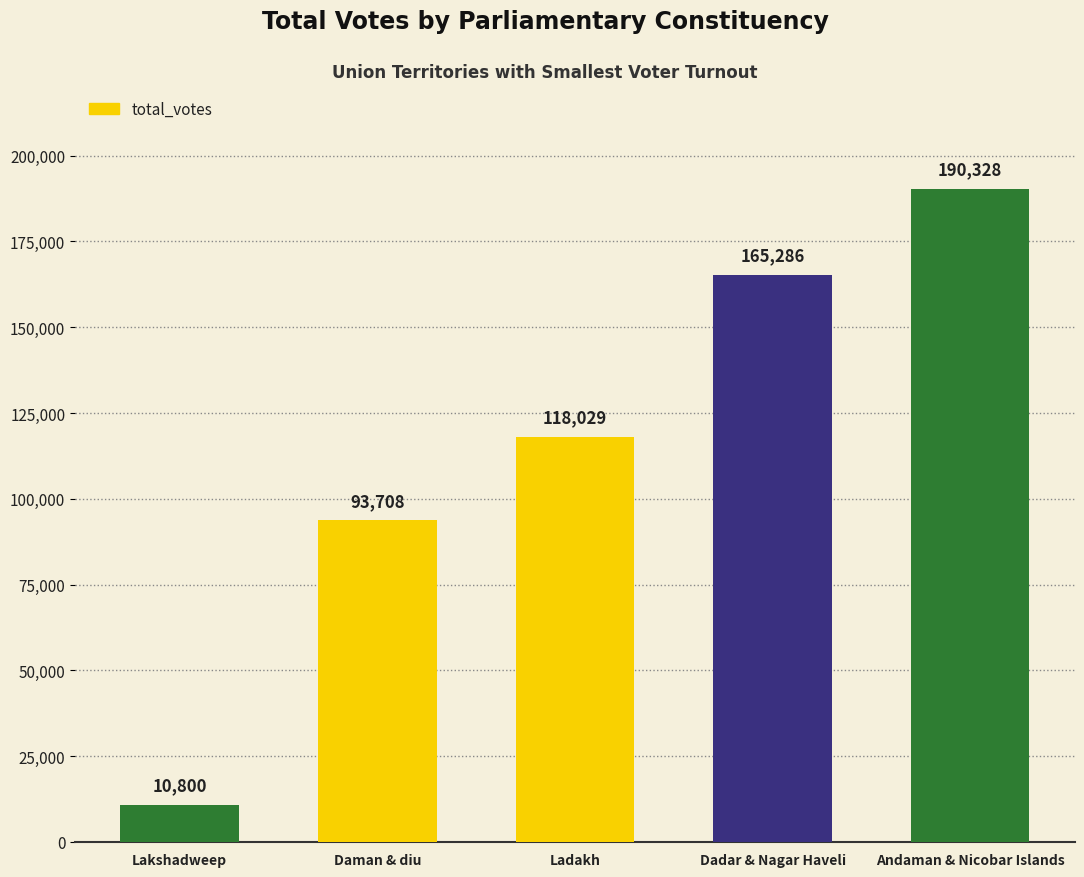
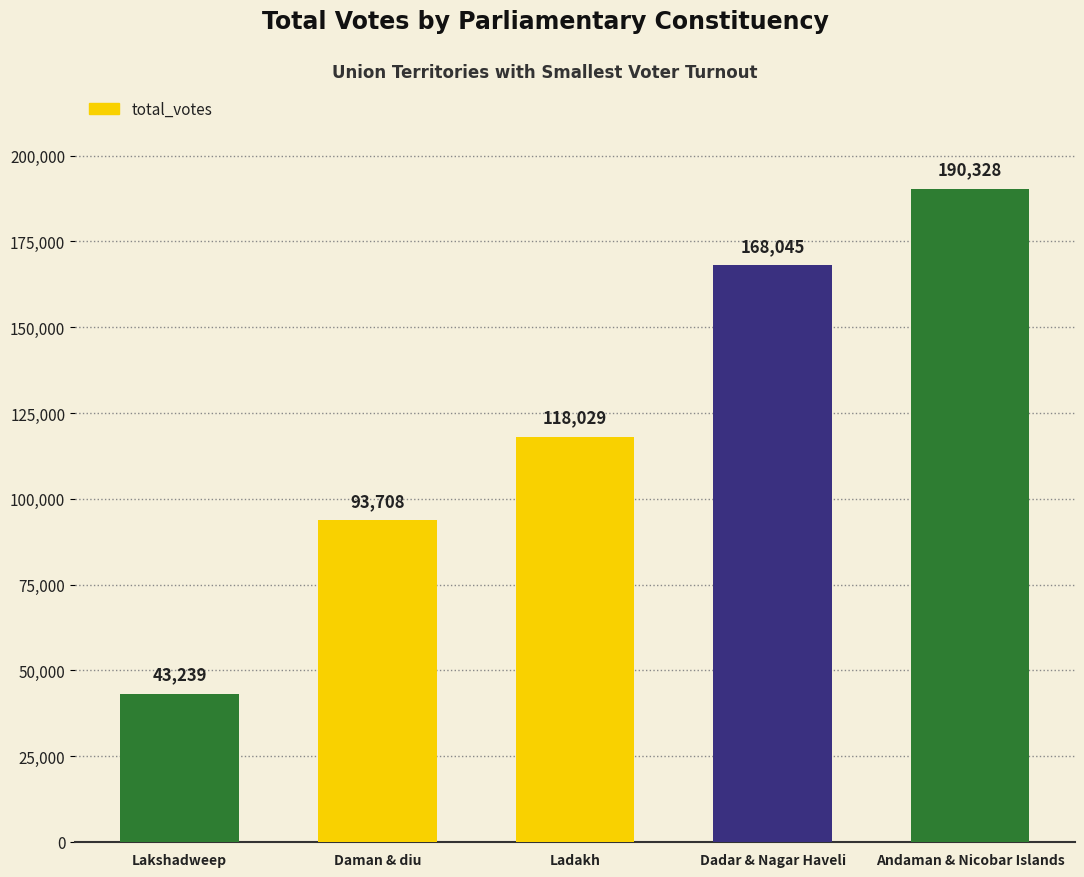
Lakshadweep: 10,800 -> 43,239
Dadar & Nagar Haveli: 165,286 -> 168,045
